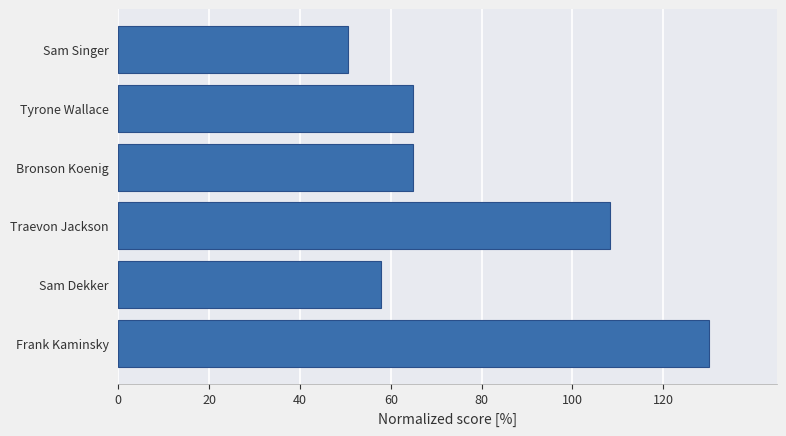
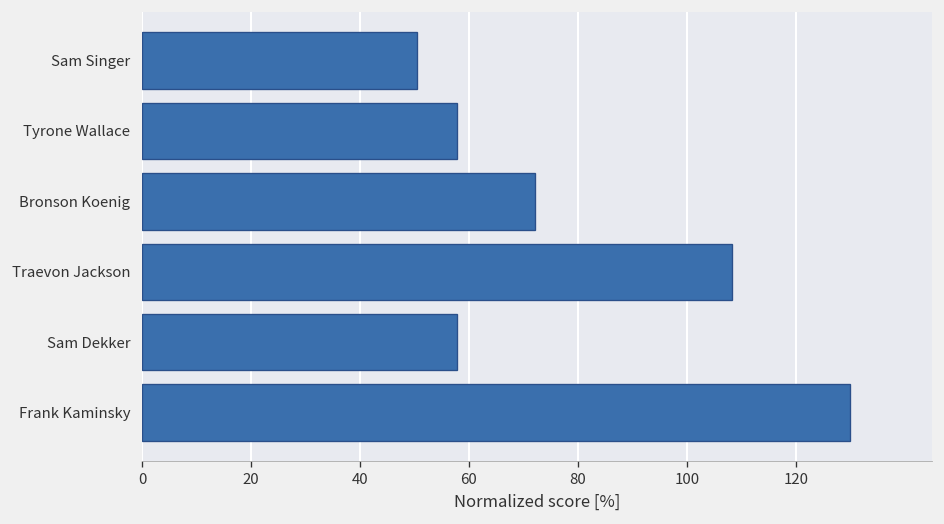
Tyrone Wallace: 65 -> 58
Bronson Koenig: 65 -> 72
